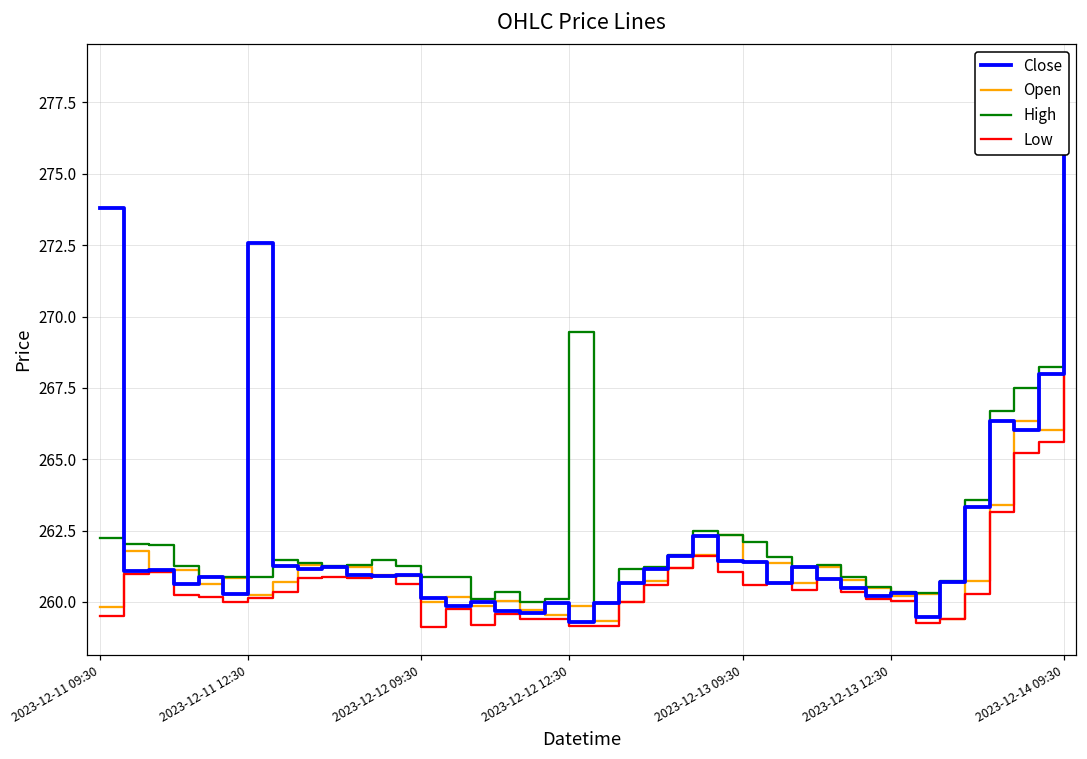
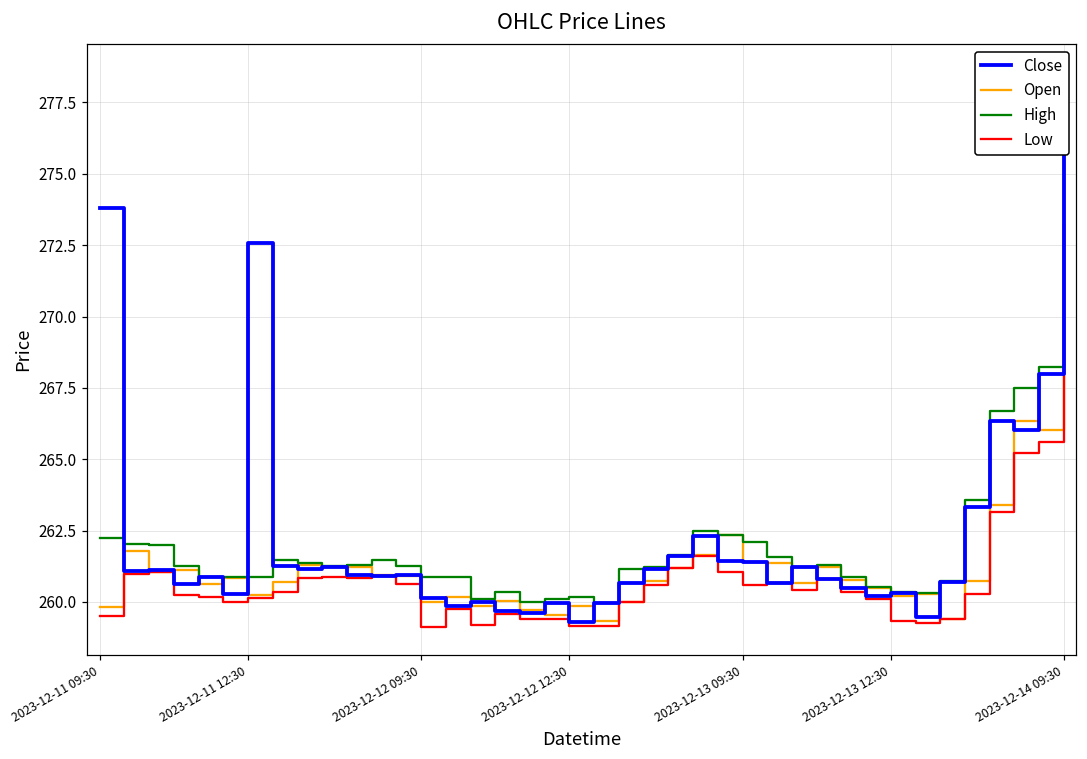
High, 2023-12-12 12:30: 269.5 -> 260.2
Low, 2023-12-13 12:30: 260.0 -> 259.3
